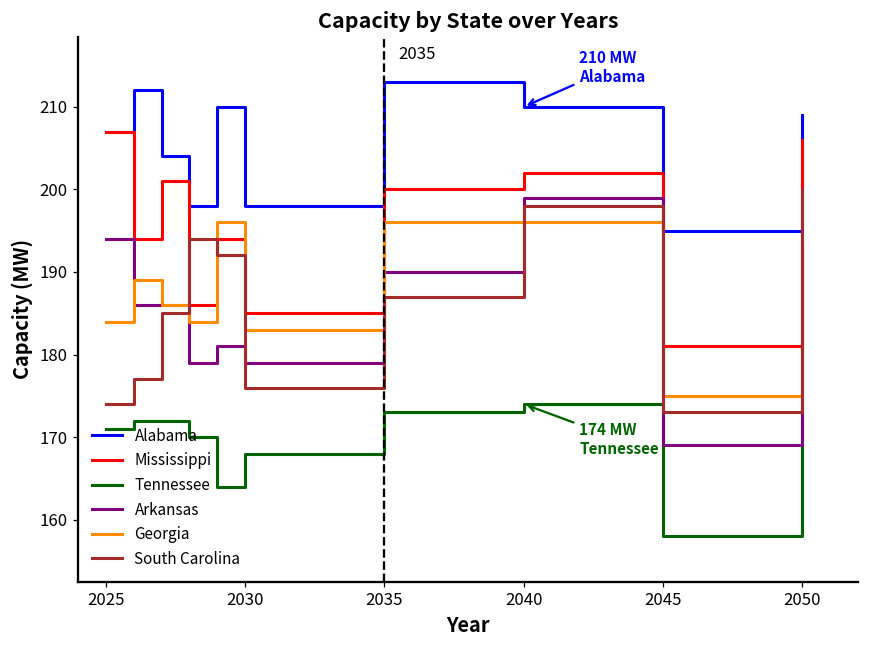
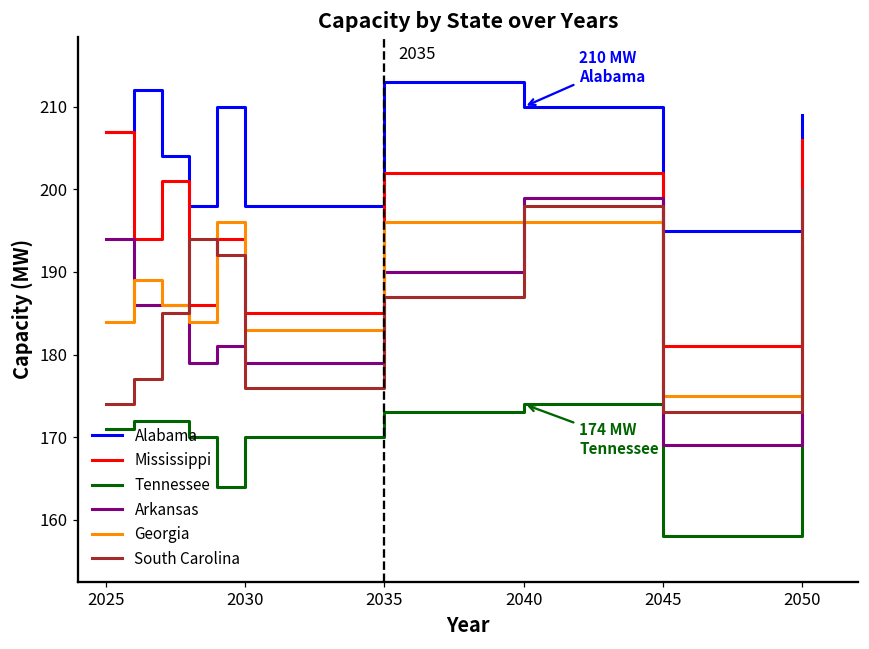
Tennessee, 2030: 168 -> 170
Mississippi, 2035: 200 -> 202
